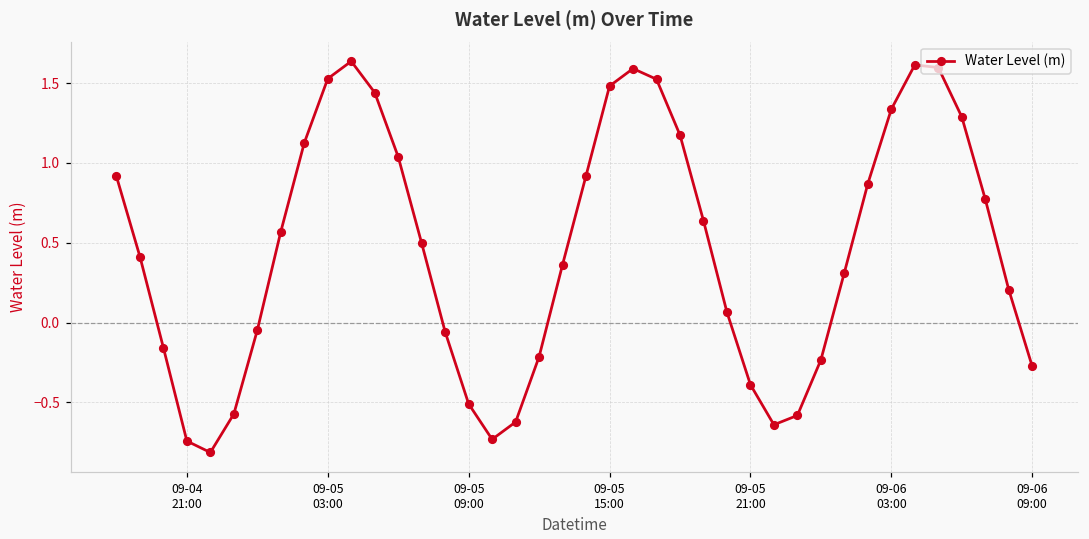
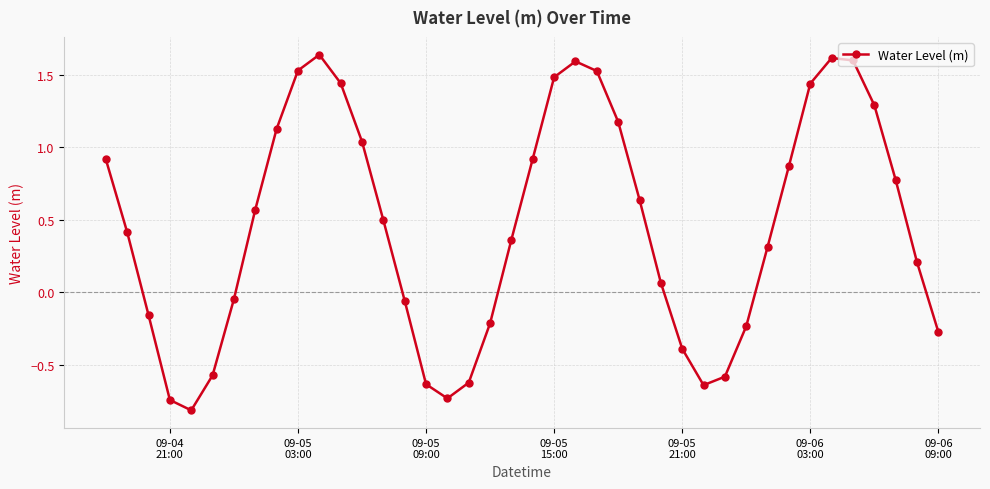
09-05 09:00: -0.51 -> -0.63
09-06 03:00: 1.34 -> 1.44
